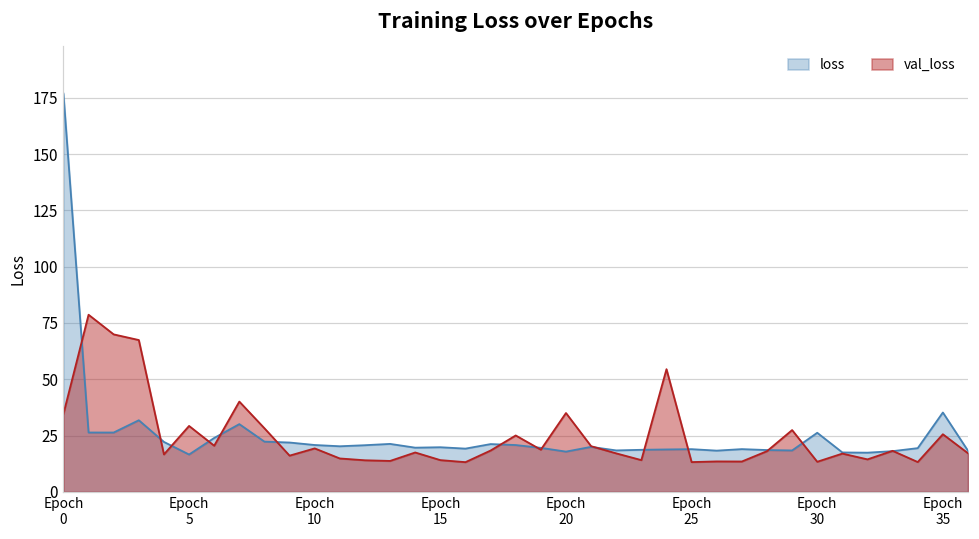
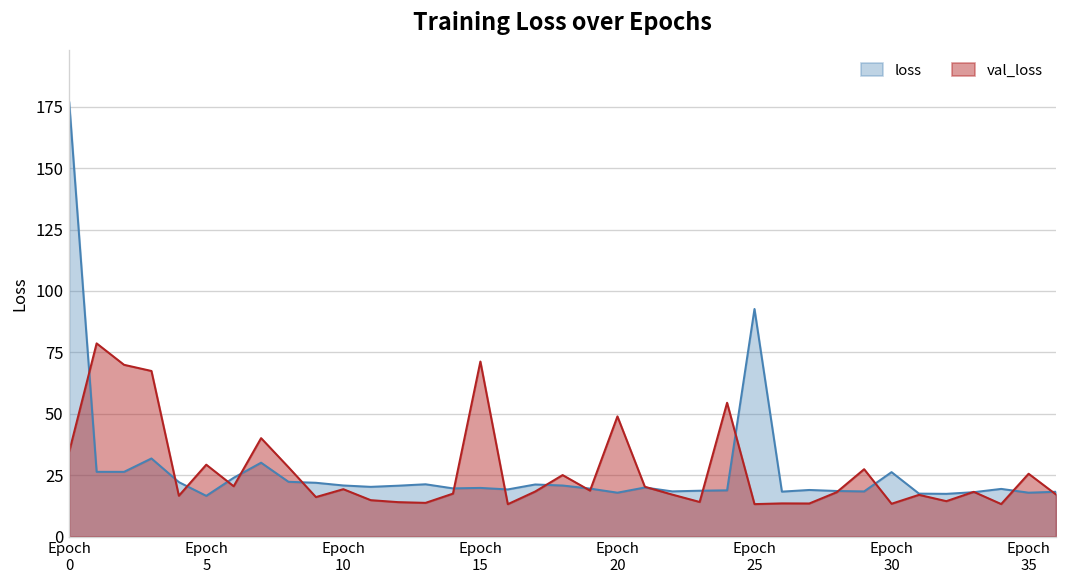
val_loss, Epoch 15: 14 -> 71
val_loss, Epoch 20: 35 -> 49
loss, Epoch 25: 19 -> 93
loss, Epoch 35: 35 -> 18
